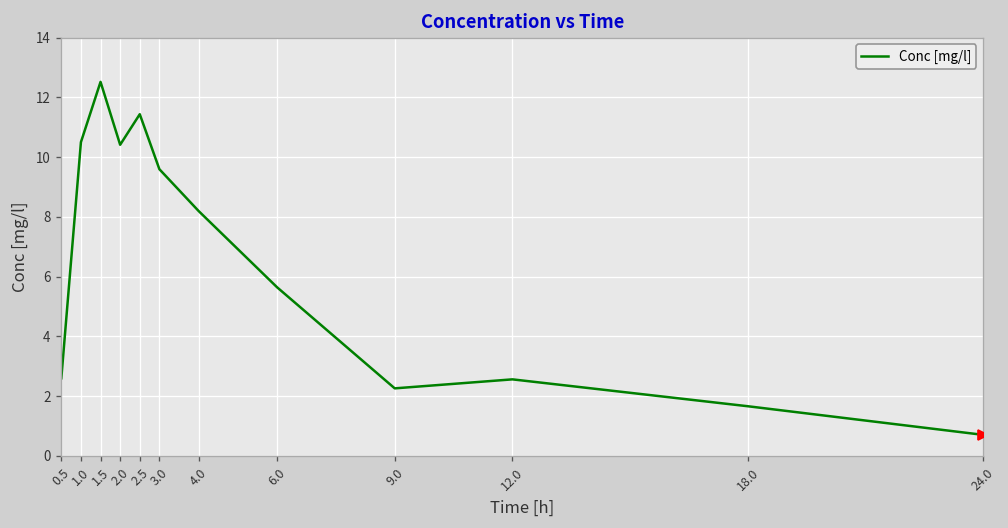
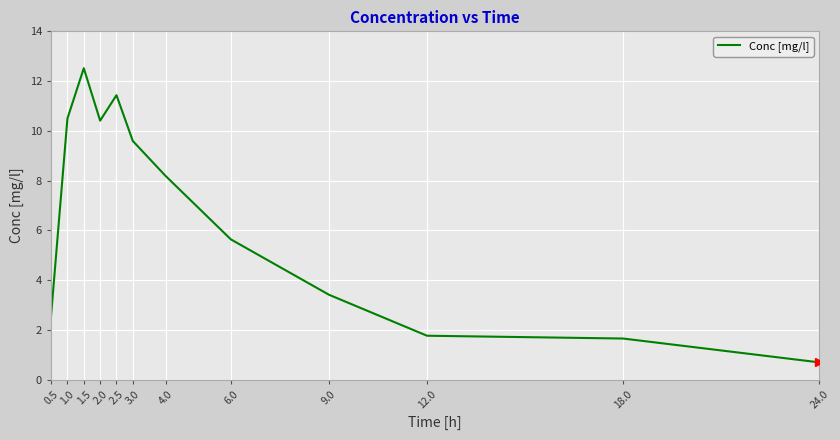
Conc [mg/l], 9.0: 2.3 -> 3.4
Conc [mg/l], 12.0: 2.6 -> 1.8
